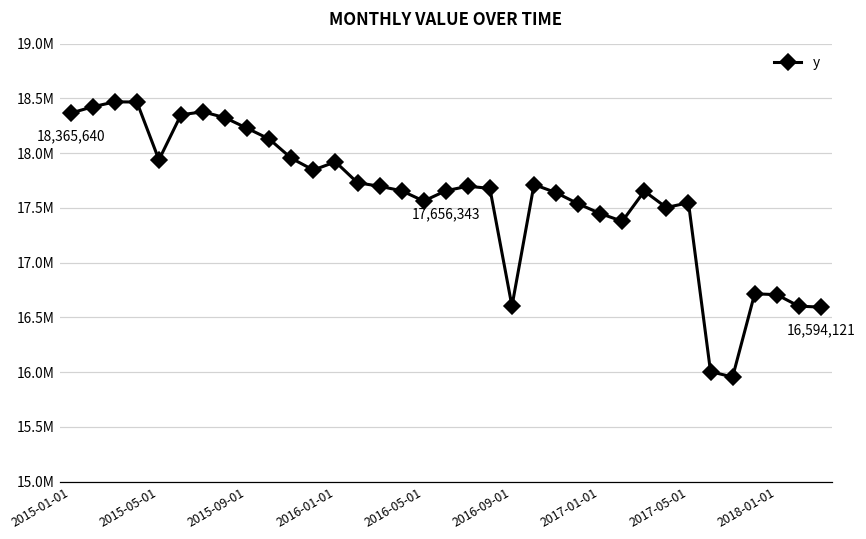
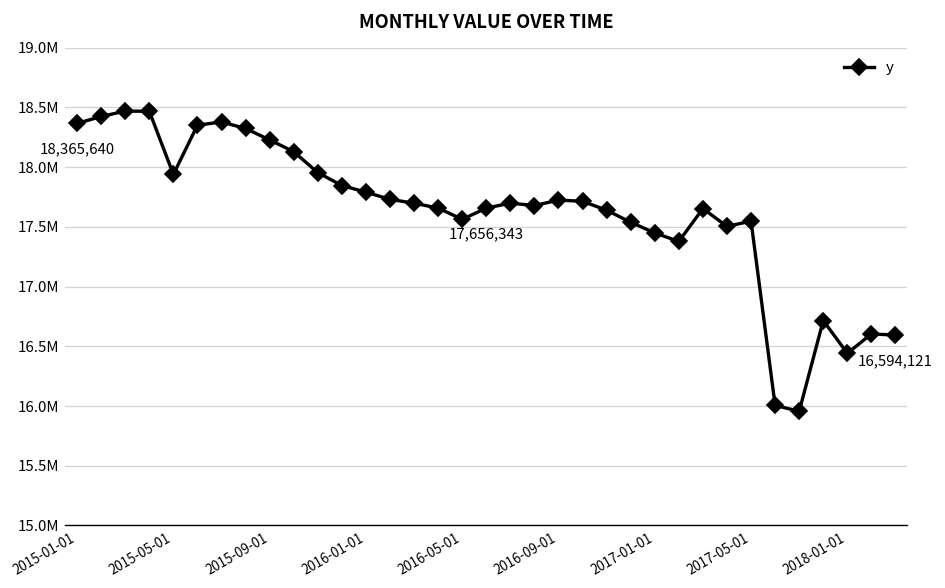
2016-01-01: 17900000 -> 17800000
2016-09-01: 16600000 -> 17700000
2018-01-01: 16700000 -> 16400000
